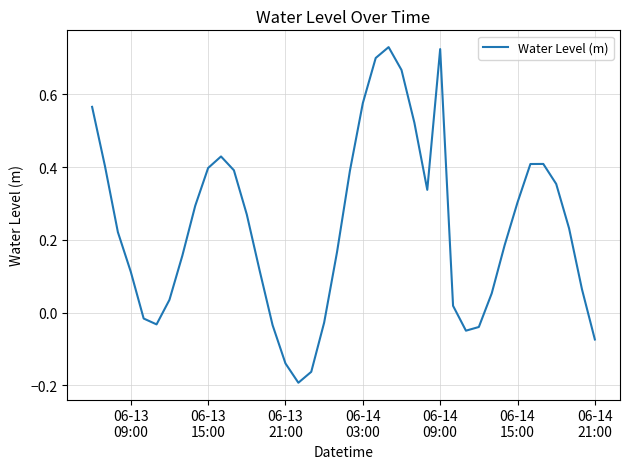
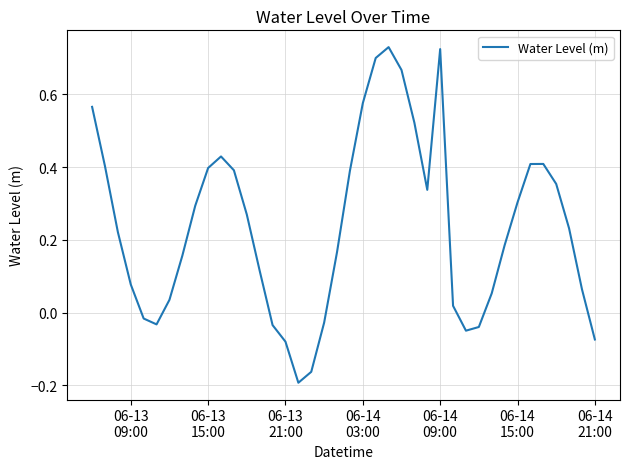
06-13 09:00: 0.11 -> 0.08
06-13 21:00: -0.14 -> -0.08
